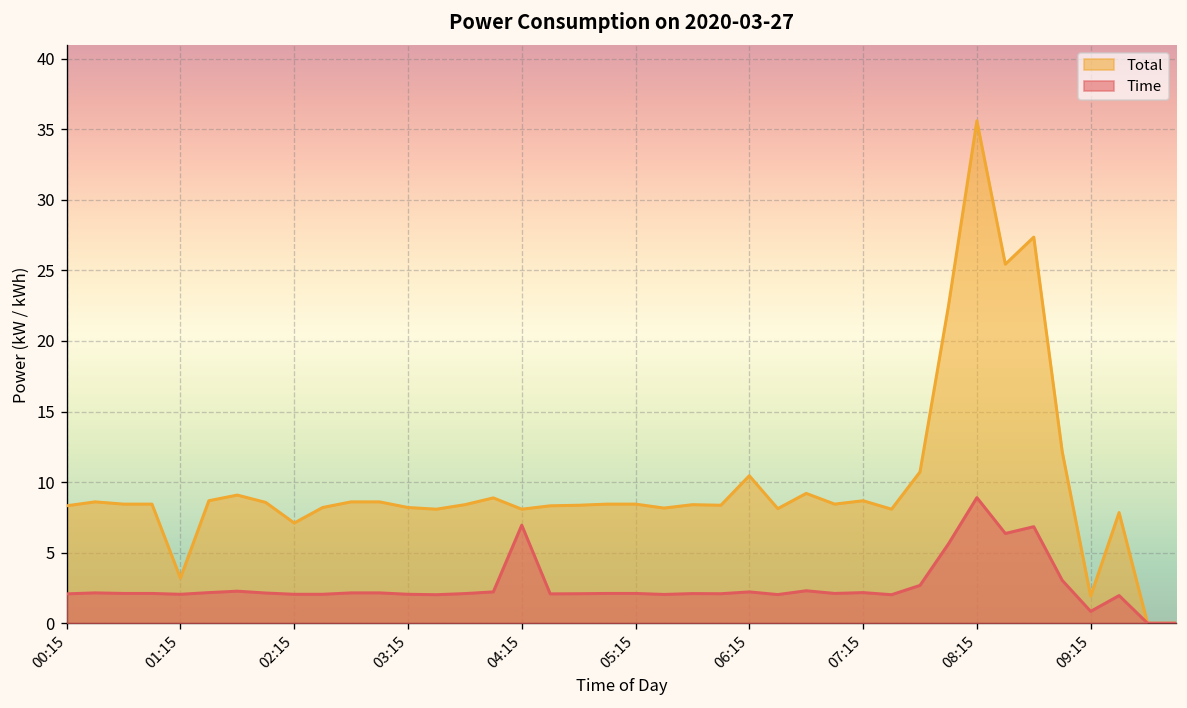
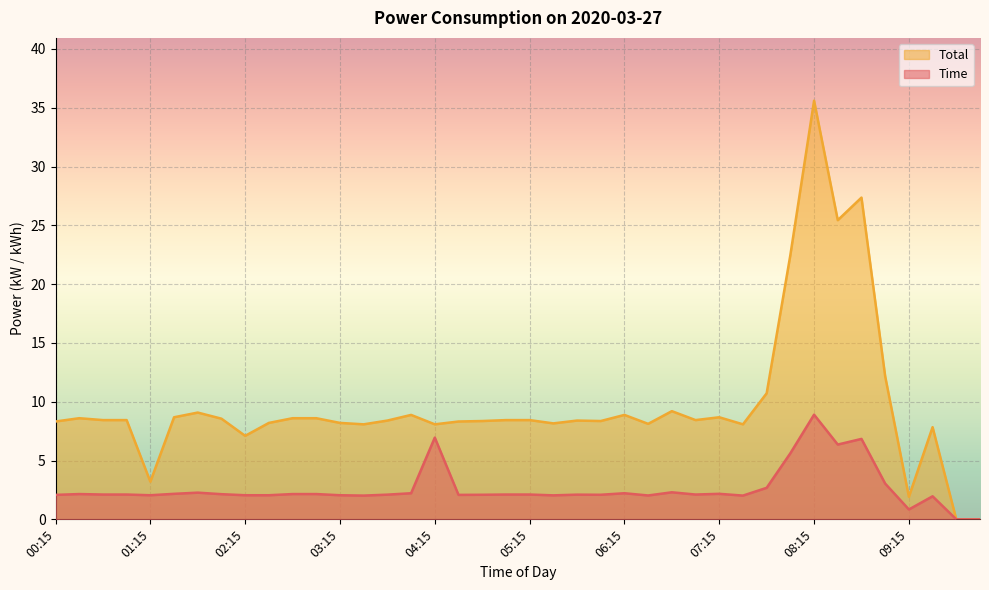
Total, 06:15: 10.5 -> 8.9
